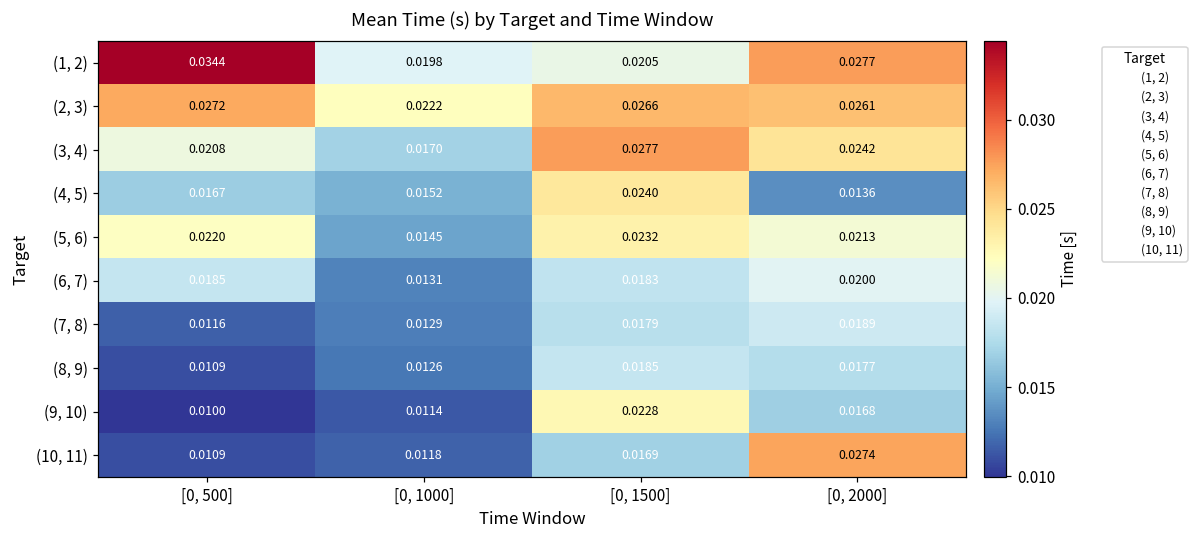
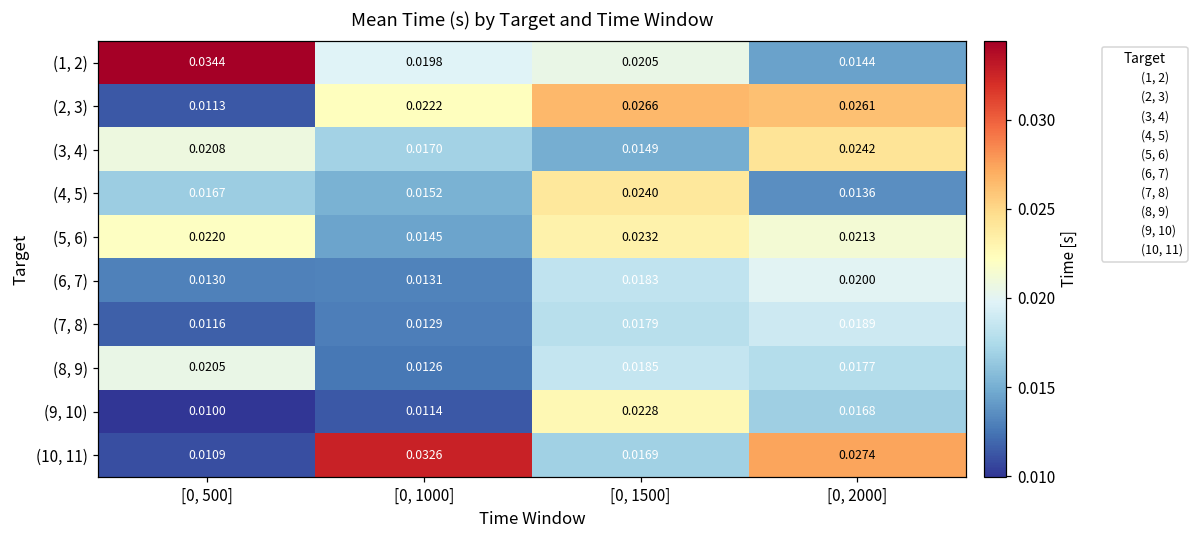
(1, 2), [0, 2000]: 0.0277 -> 0.0144
(2, 3), [0, 500]: 0.0272 -> 0.0113
(3, 4), [0, 1500]: 0.0277 -> 0.0149
(6, 7), [0, 500]: 0.0185 -> 0.0130
(8, 9), [0, 500]: 0.0109 -> 0.0205
(10, 11), [0, 1000]: 0.0118 -> 0.0326
